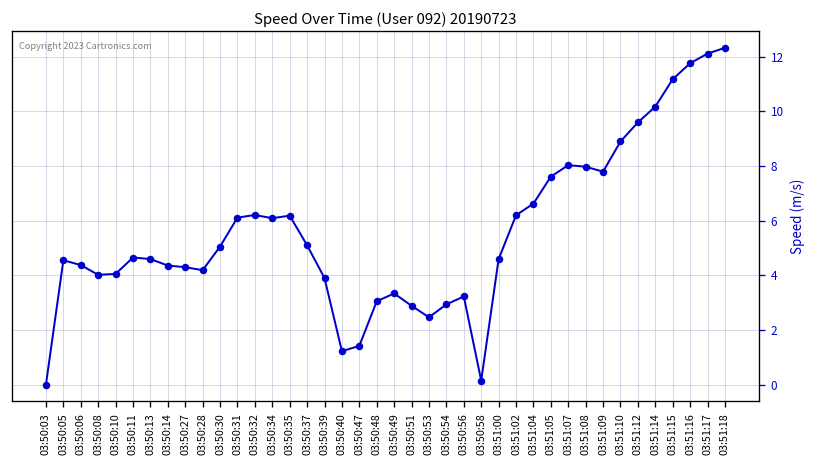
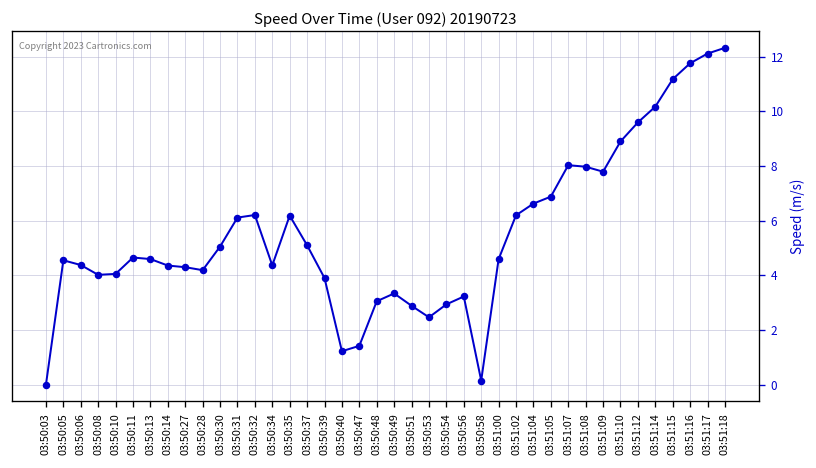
03:50:34: 6.1 -> 4.4
03:51:05: 7.6 -> 6.9
